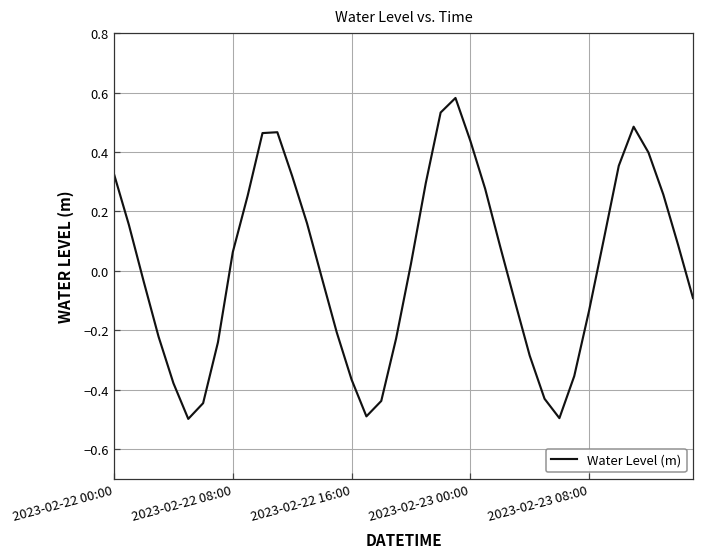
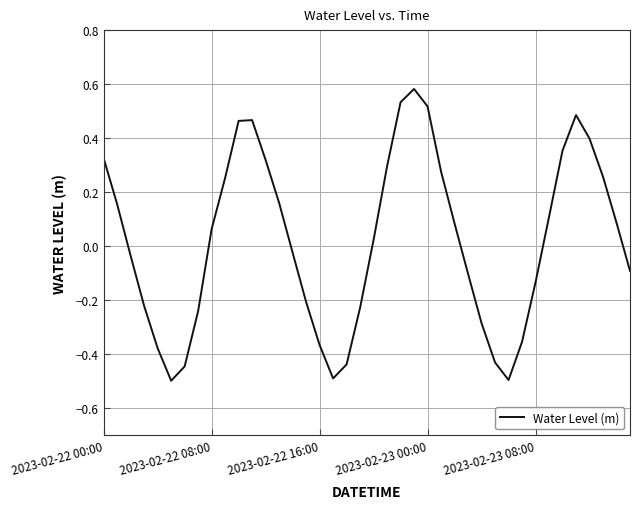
2023-02-23 00:00: 0.44 -> 0.52
